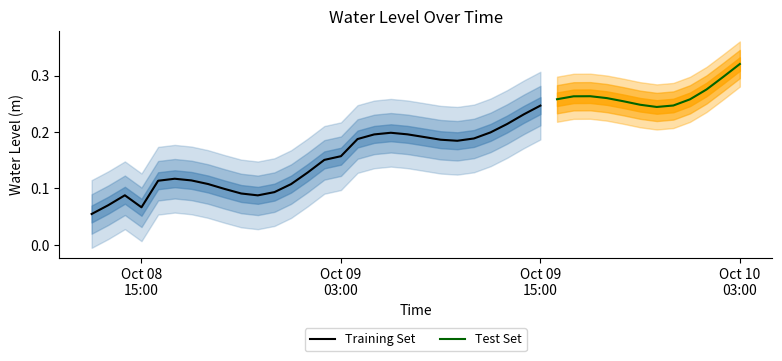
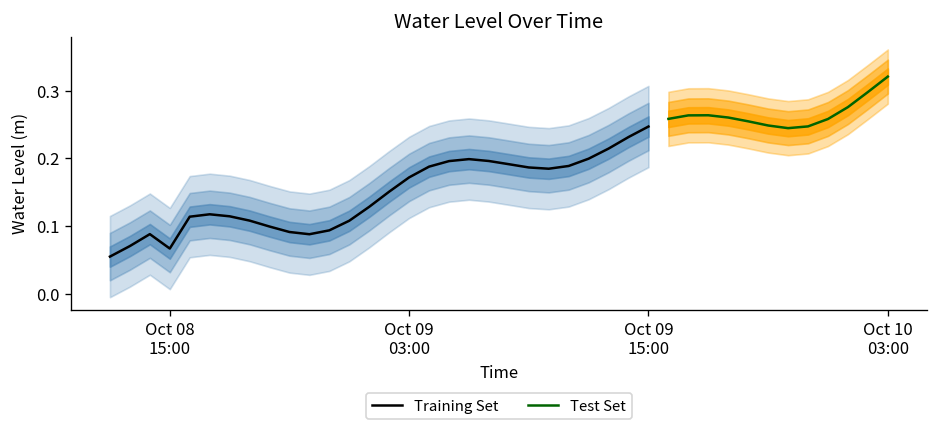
Training Set, Oct 09 03:00: 0.16 -> 0.17
